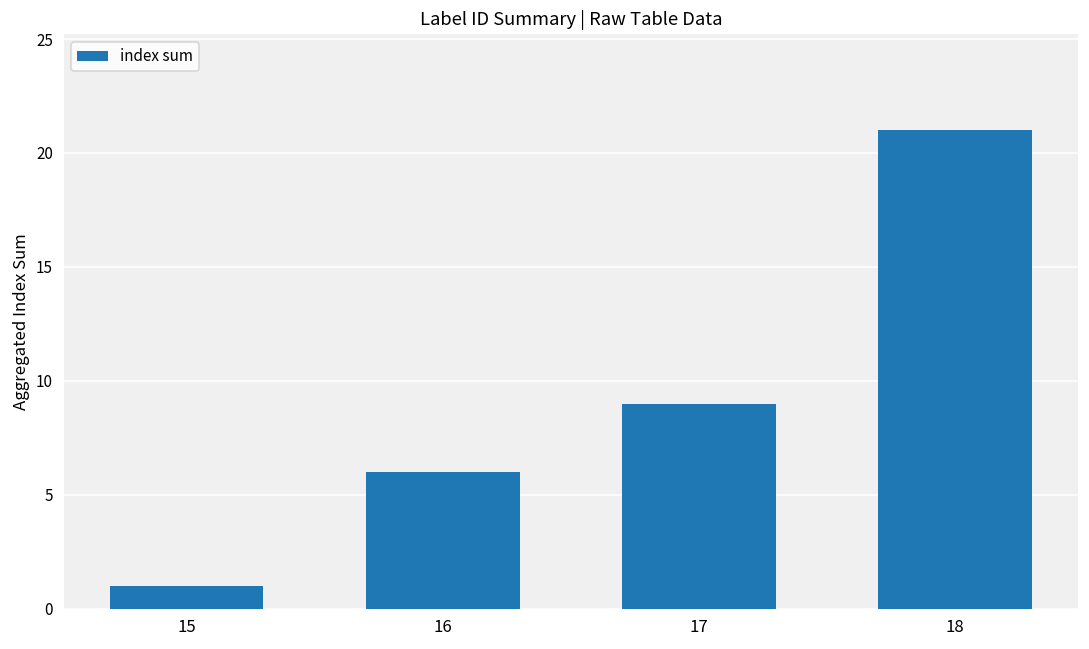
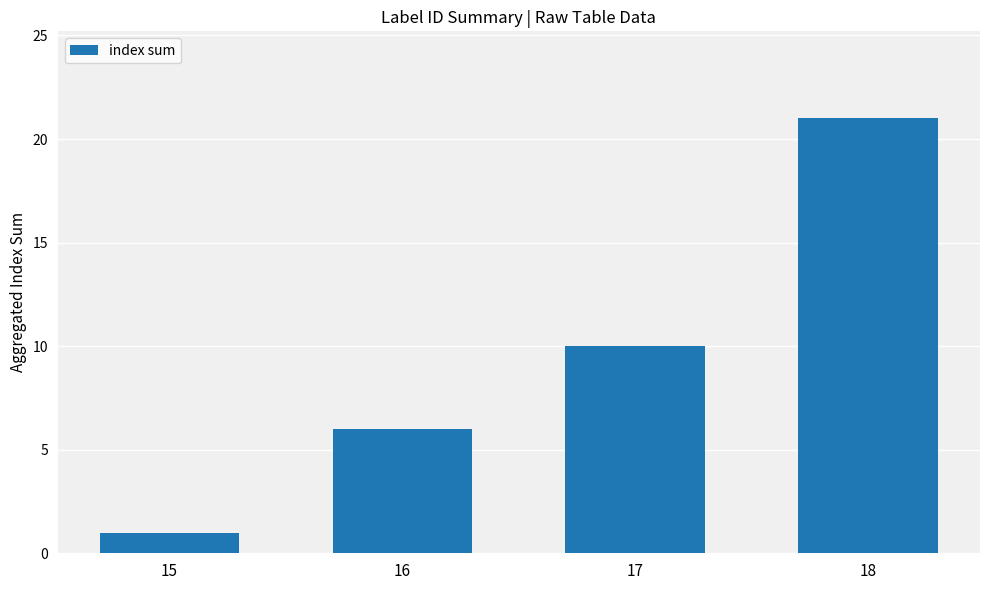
17: 9 -> 10
